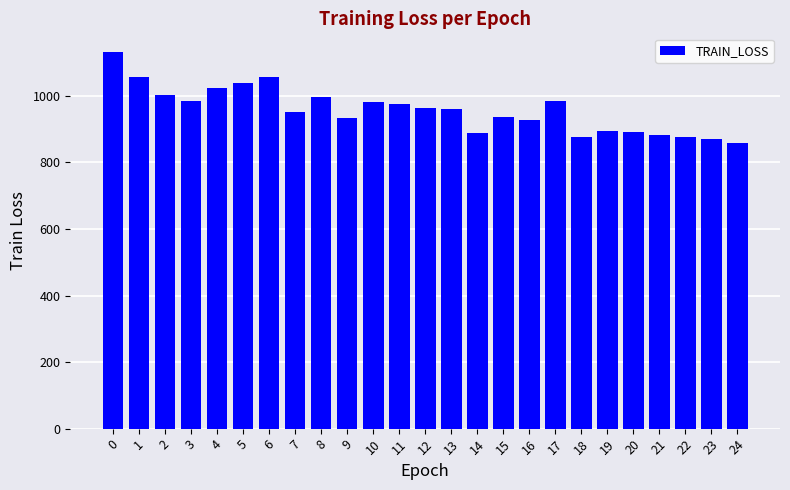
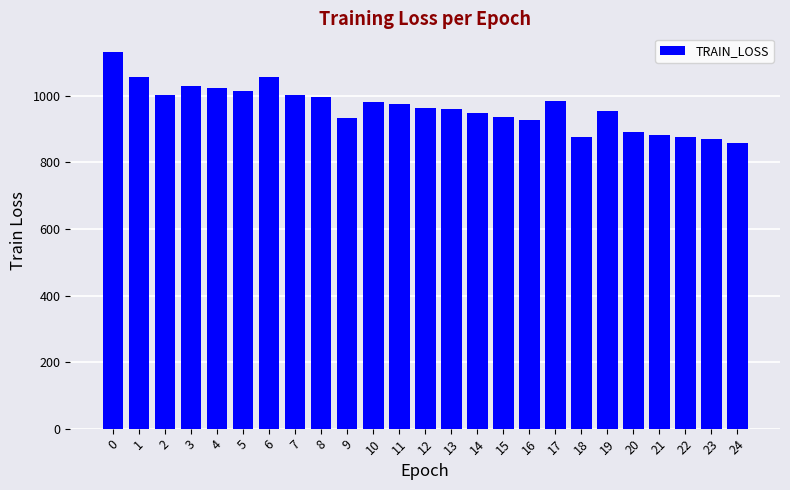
3: 980 -> 1030
5: 1040 -> 1010
7: 950 -> 1000
14: 890 -> 950
19: 890 -> 950
